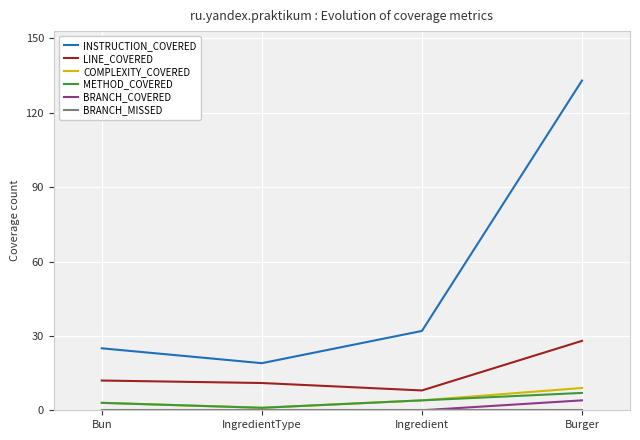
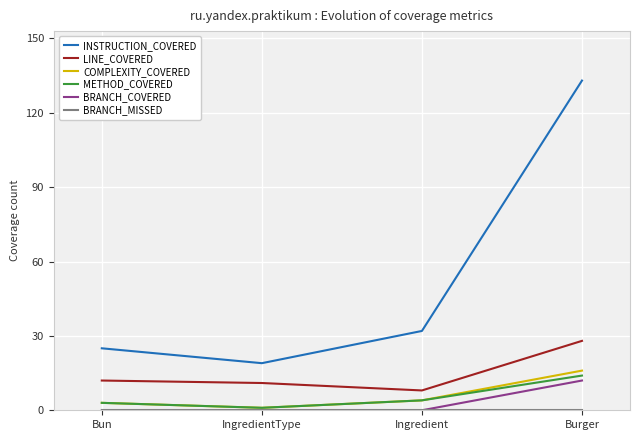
COMPLEXITY_COVERED, Burger: 9 -> 16
METHOD_COVERED, Burger: 7 -> 14
BRANCH_COVERED, Burger: 4 -> 12
